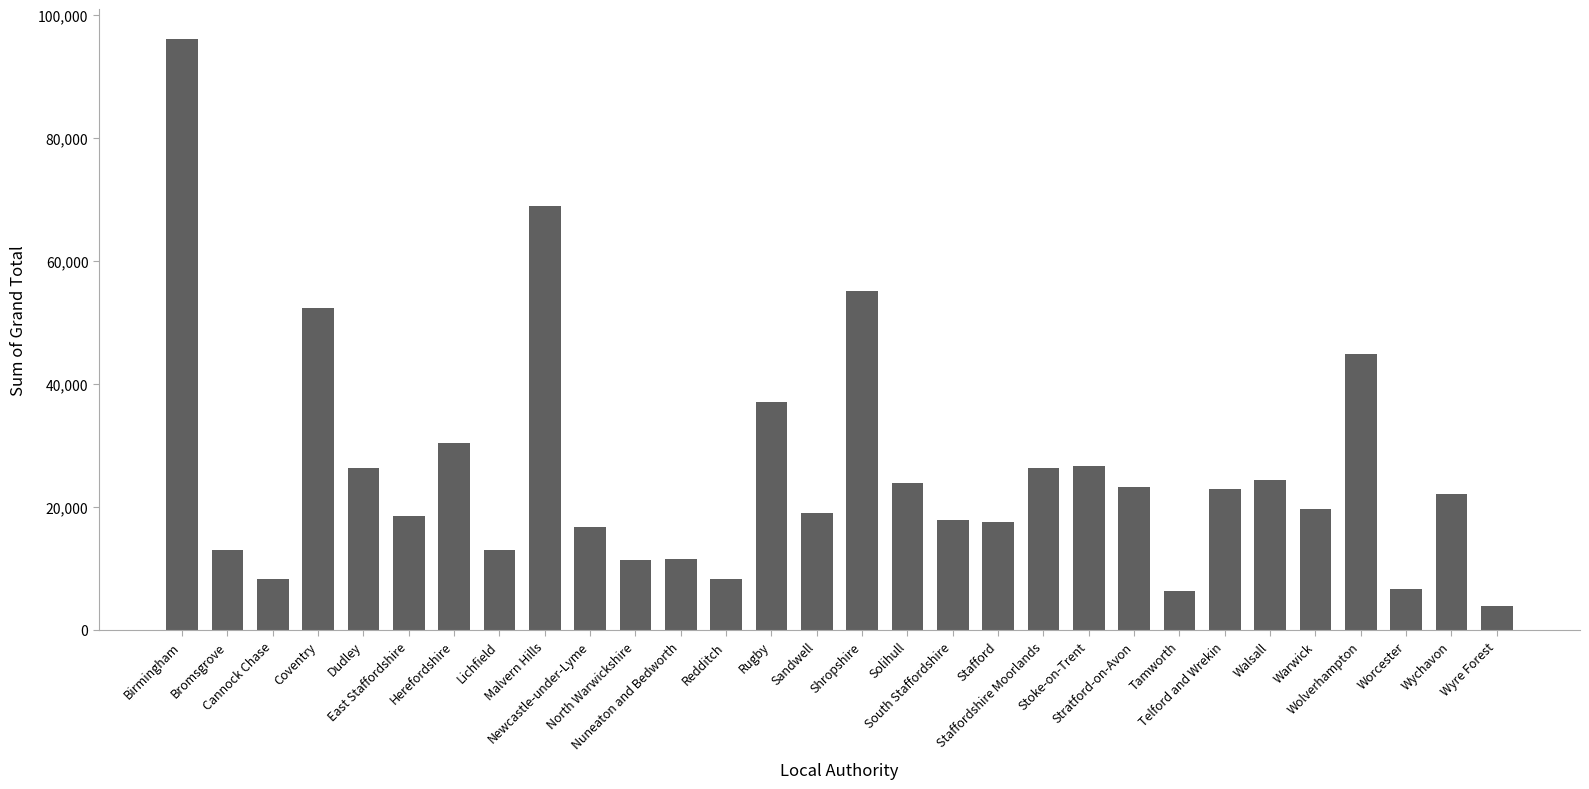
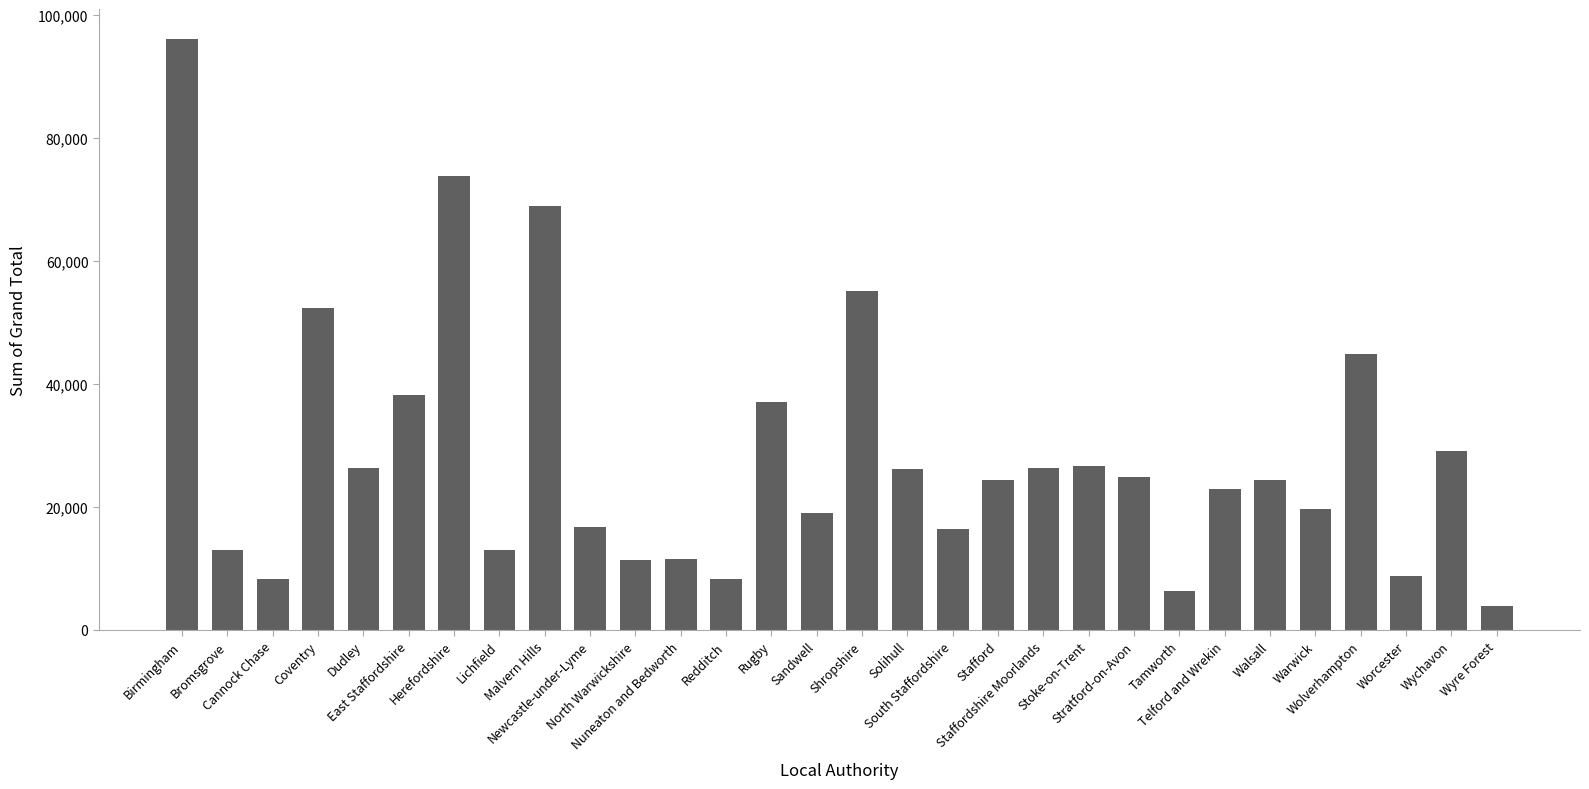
East Staffordshire: 19,000 -> 38,000
Herefordshire: 30,000 -> 74,000
Solihull: 24,000 -> 26,000
South Staffordshire: 18,000 -> 16,000
Stafford: 18,000 -> 24,000
Stratford-on-Avon: 23,000 -> 25,000
Worcester: 7,000 -> 9,000
Wychavon: 22,000 -> 29,000
